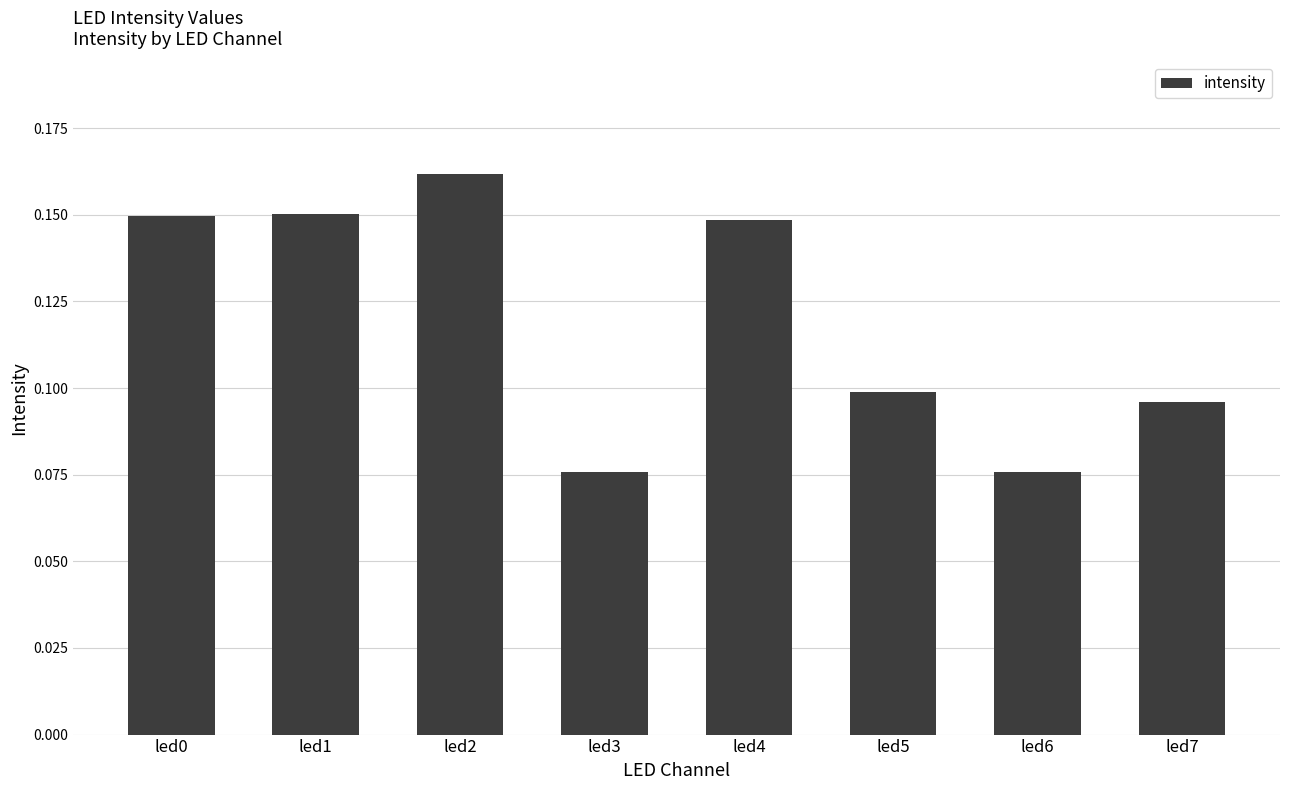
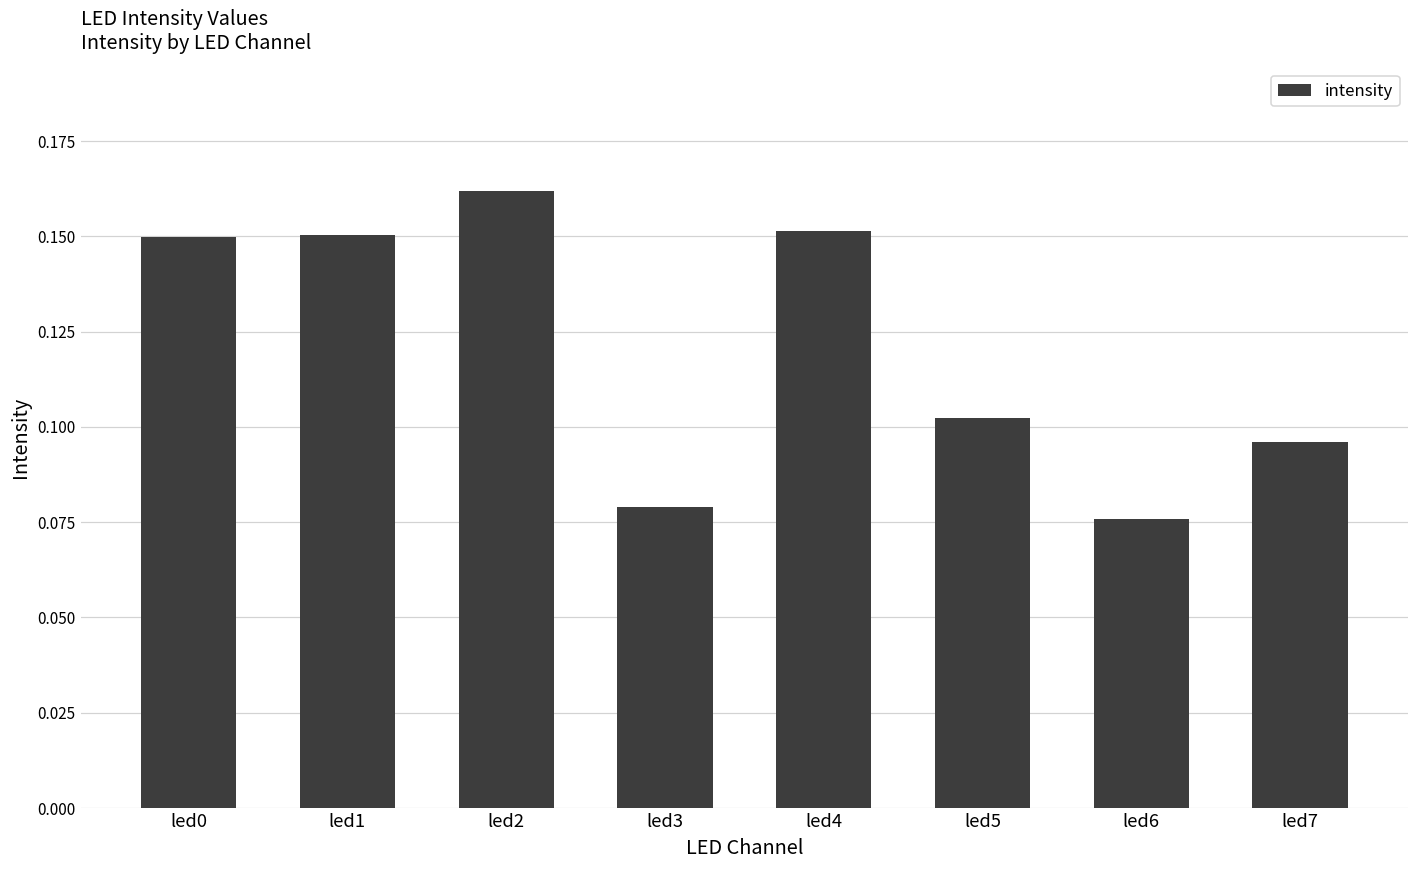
led3: 0.076 -> 0.079
led4: 0.149 -> 0.151
led5: 0.099 -> 0.102
